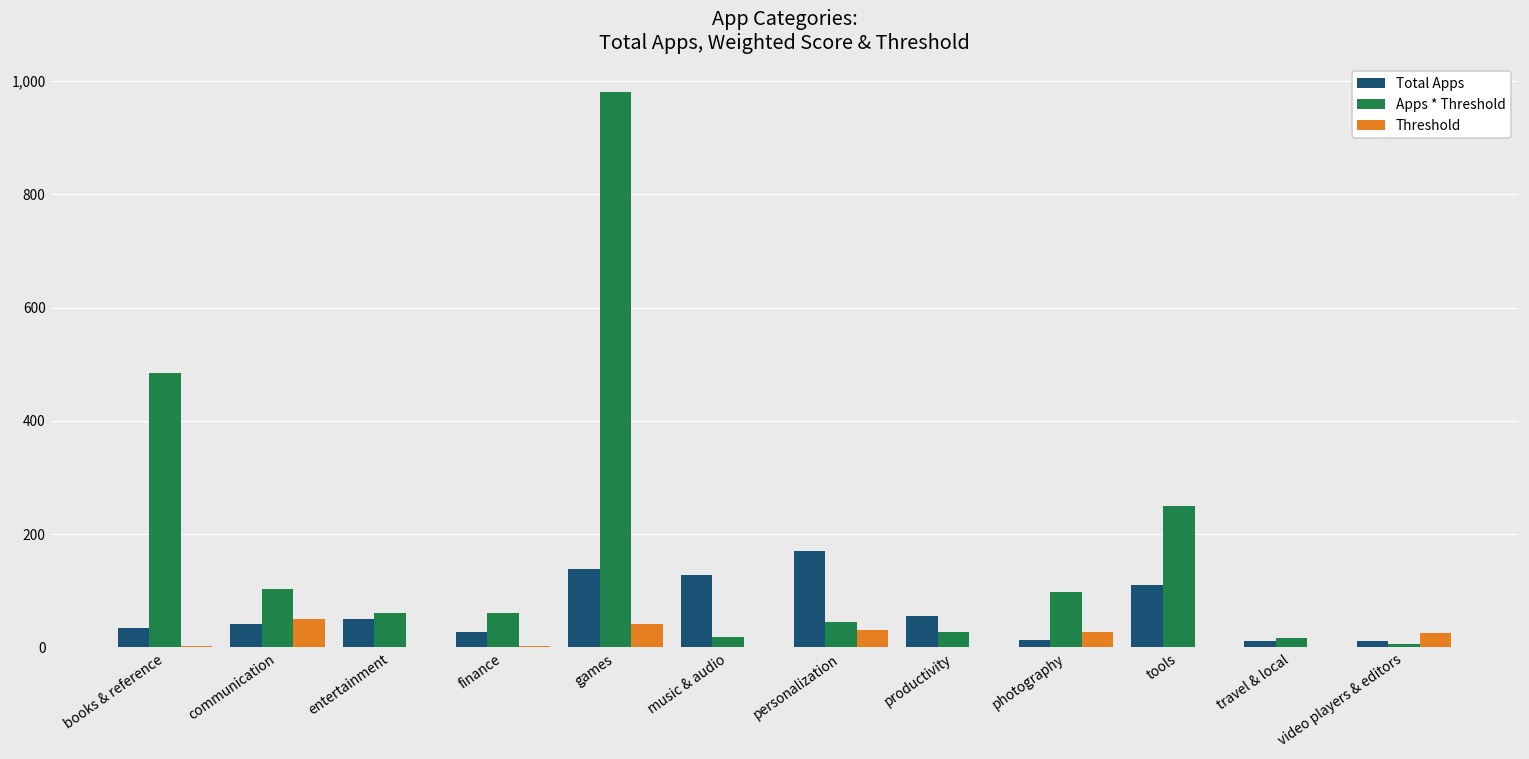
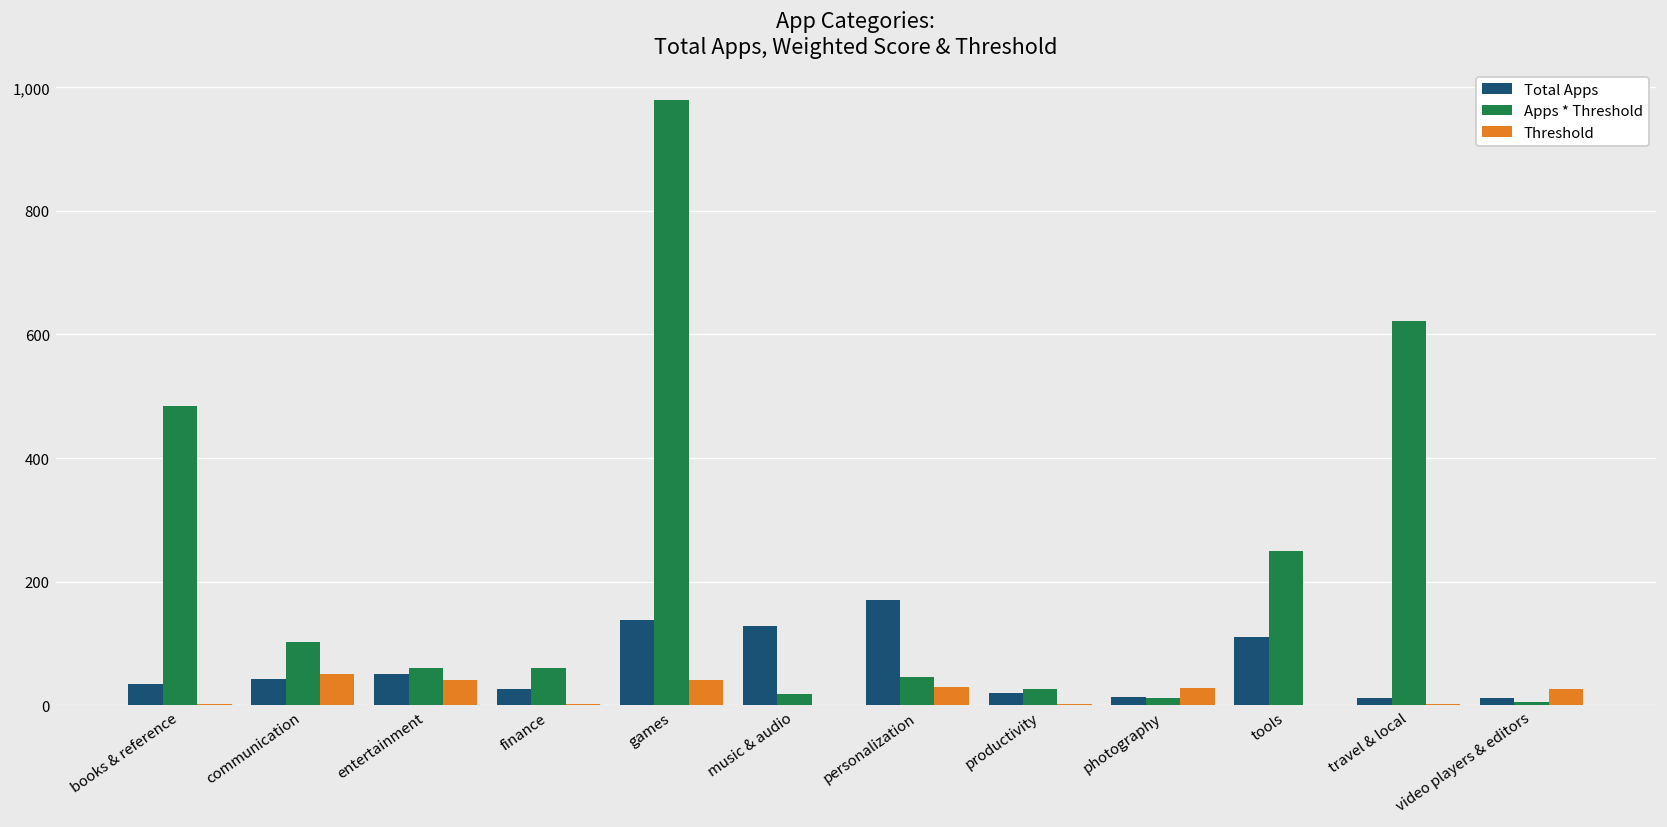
Threshold, entertainment: 0 -> 40
Total Apps, productivity: 60 -> 20
Apps * Threshold, photography: 100 -> 10
Apps * Threshold, travel & local: 20 -> 620
